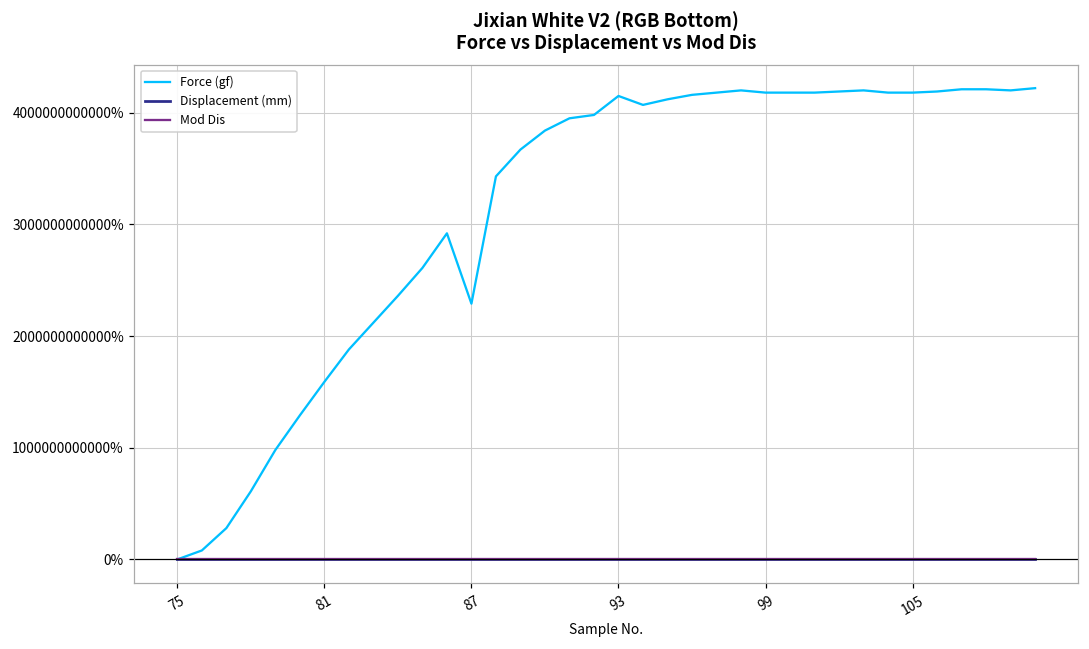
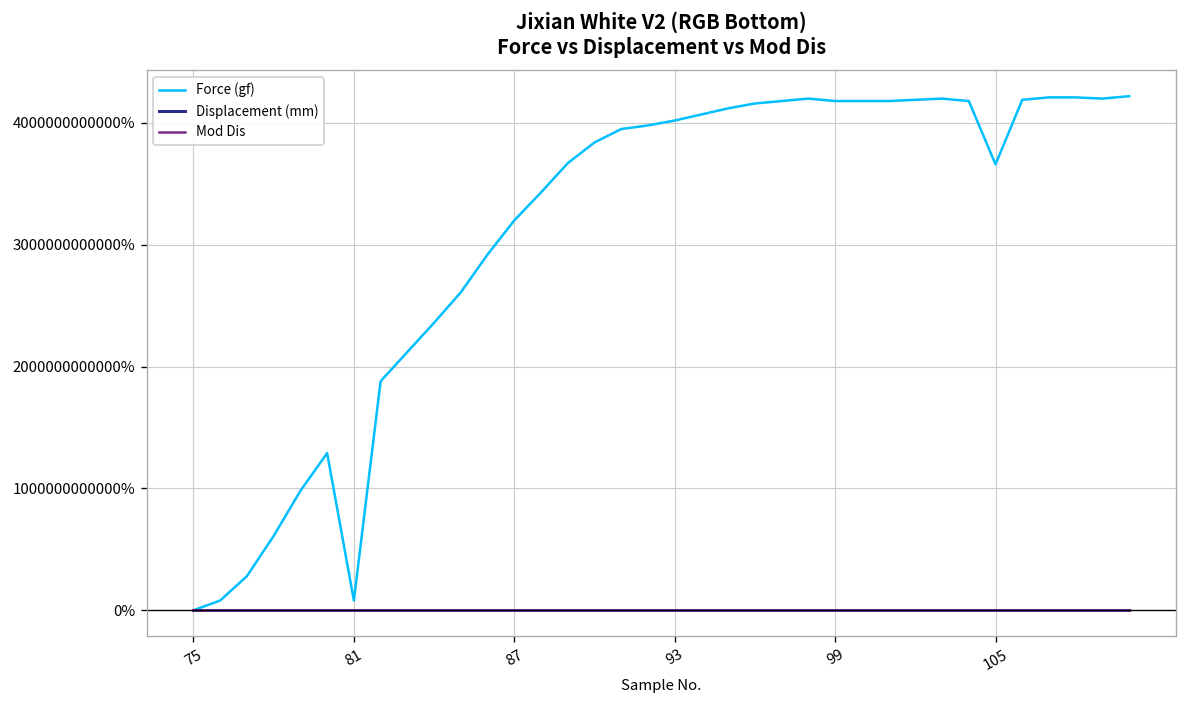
Force (gf), 81: 1590000000000% -> 80000000000%
Force (gf), 87: 2290000000000% -> 3200000000000%
Force (gf), 93: 4150000000000% -> 4020000000000%
Force (gf), 105: 4180000000000% -> 3660000000000%
